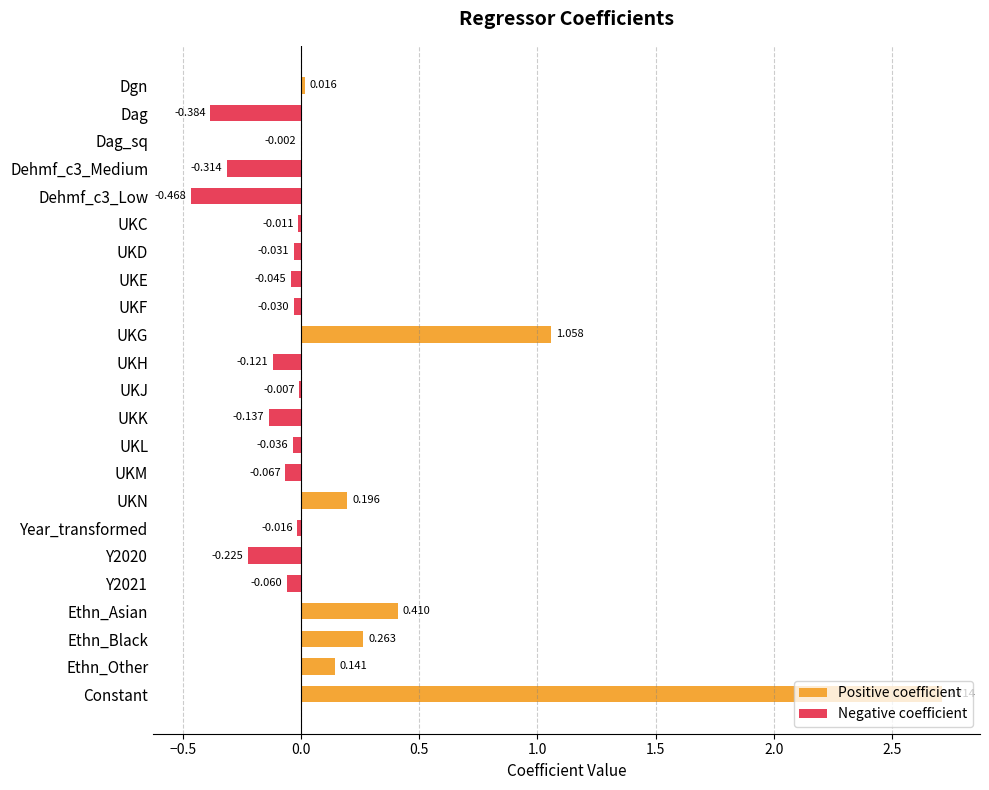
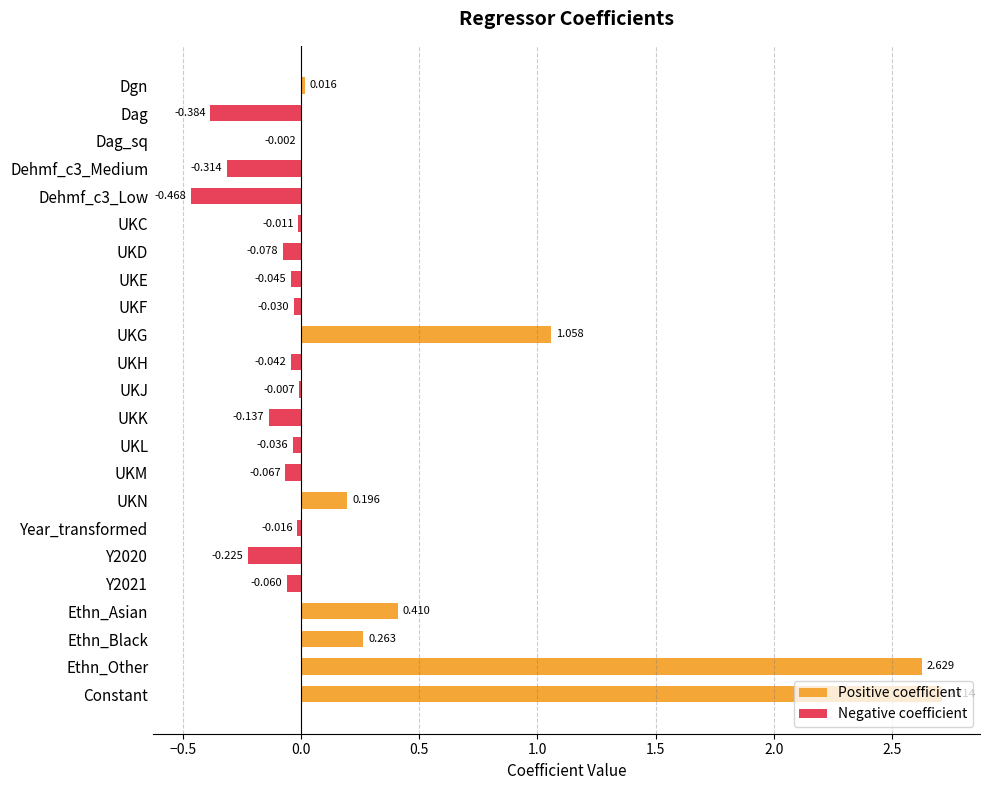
UKD: -0.031 -> -0.078
UKH: -0.121 -> -0.042
Ethn_Other: 0.141 -> 2.629
